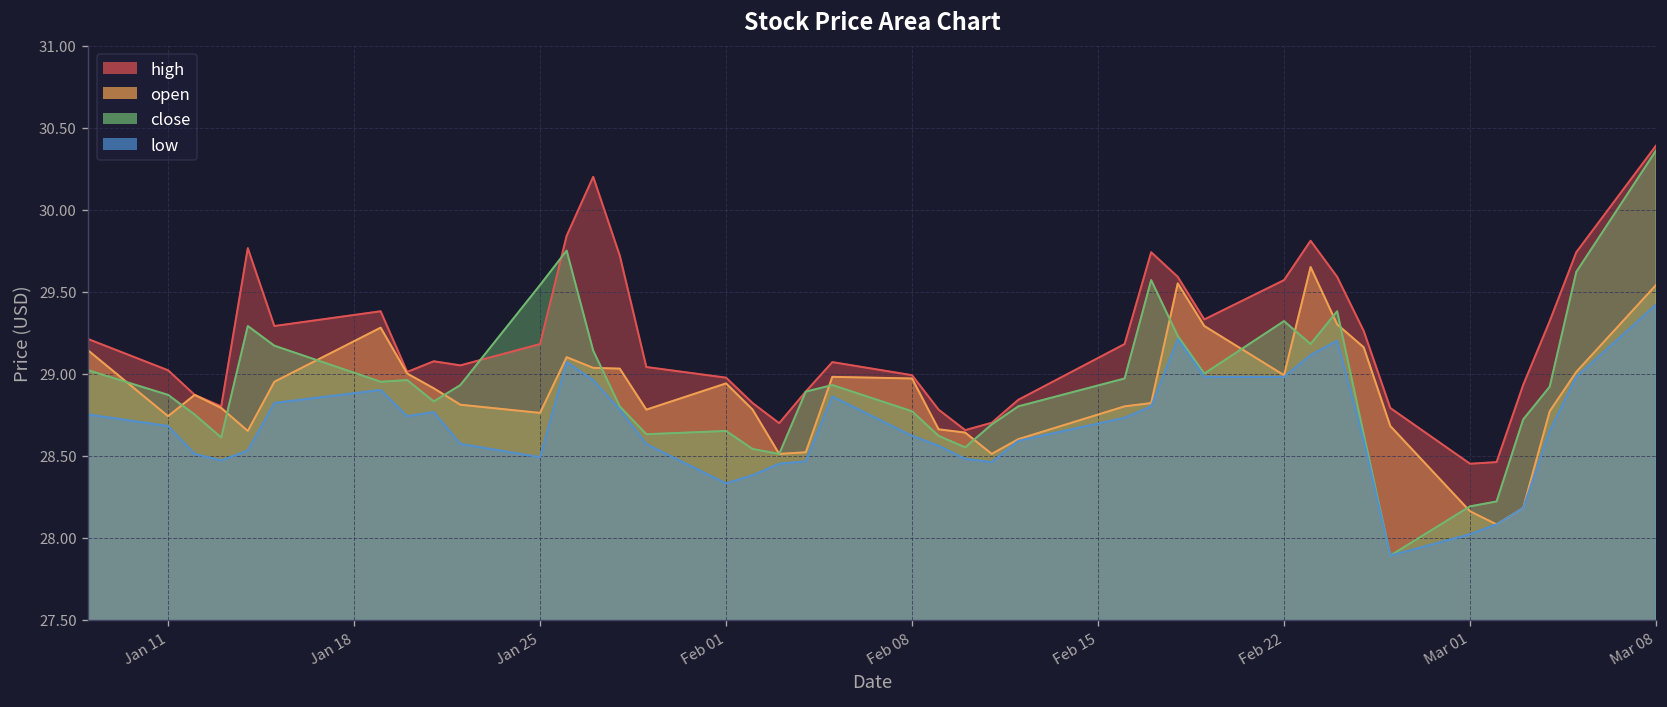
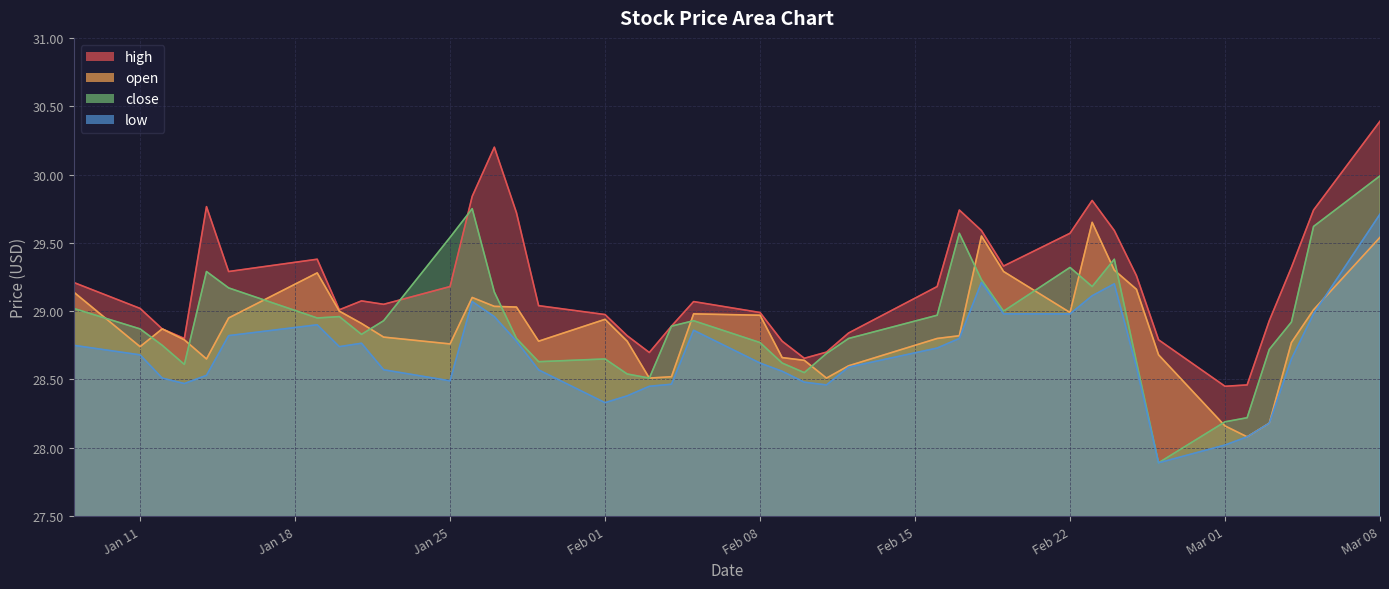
close, Mar 08: 30.36 -> 29.99
low, Mar 08: 29.42 -> 29.71
